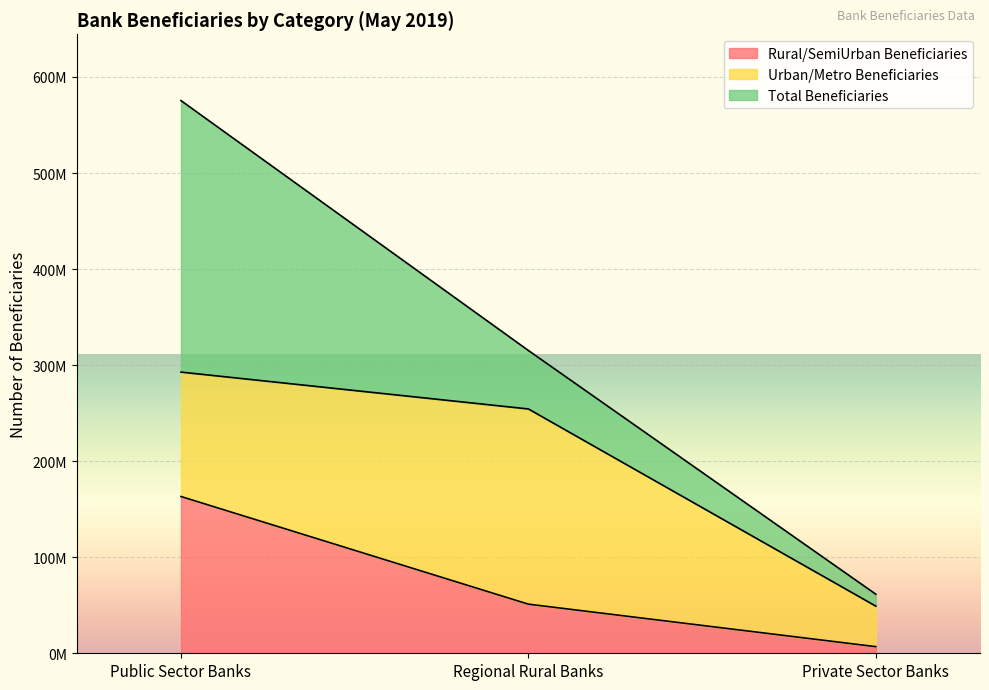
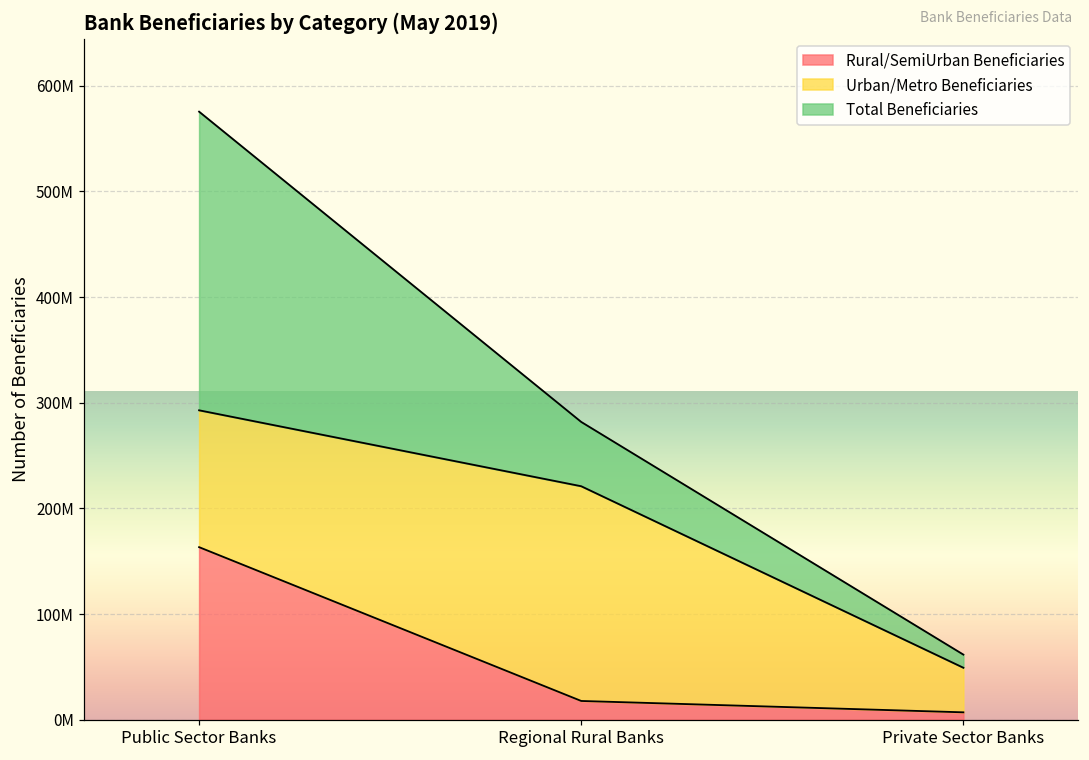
Rural/SemiUrban Beneficiaries, Regional Rural Banks: 50000000 -> 20000000
